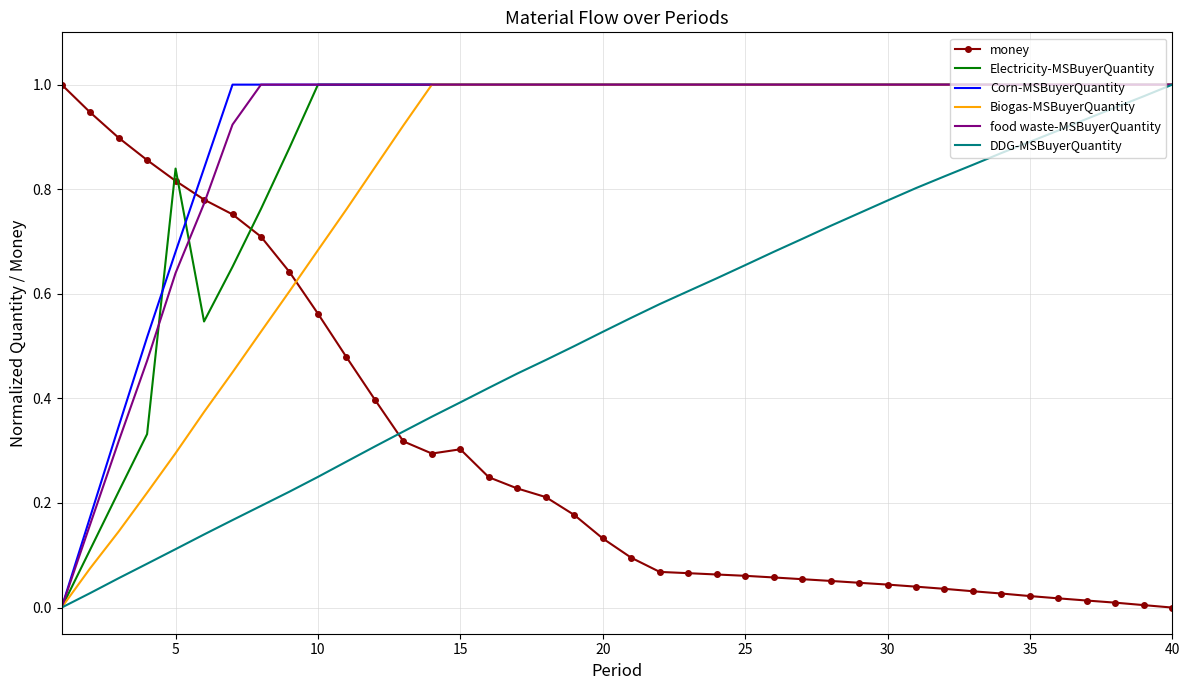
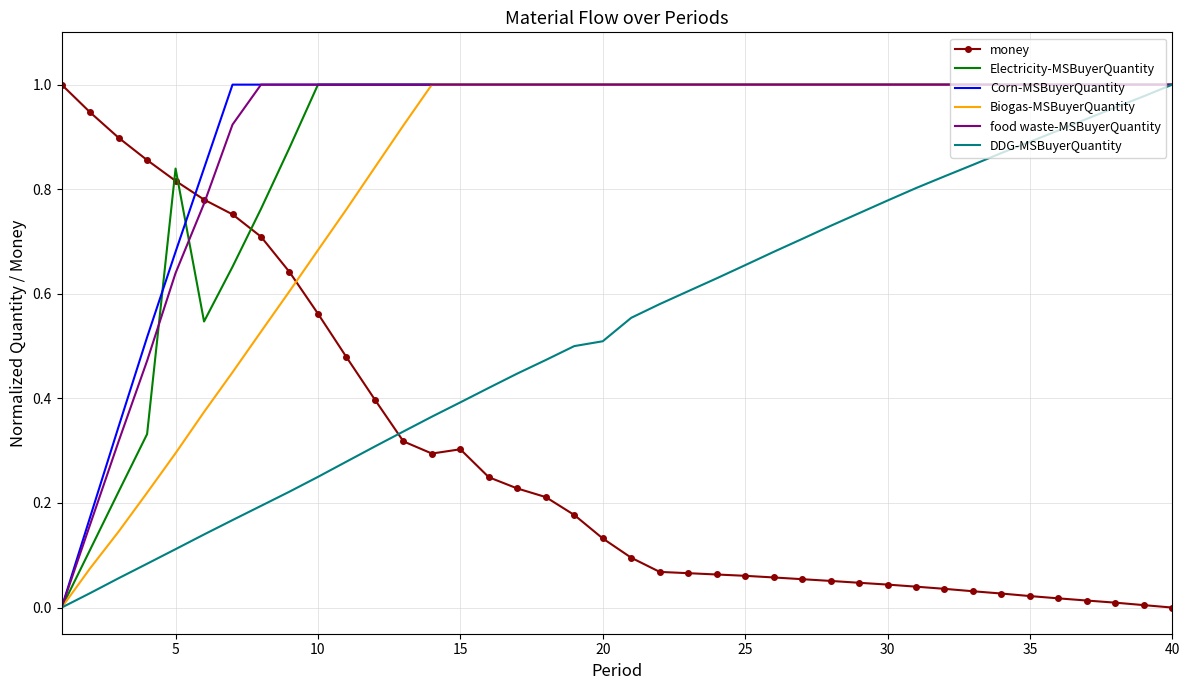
DDG-MSBuyerQuantity, 20: 0.53 -> 0.51
